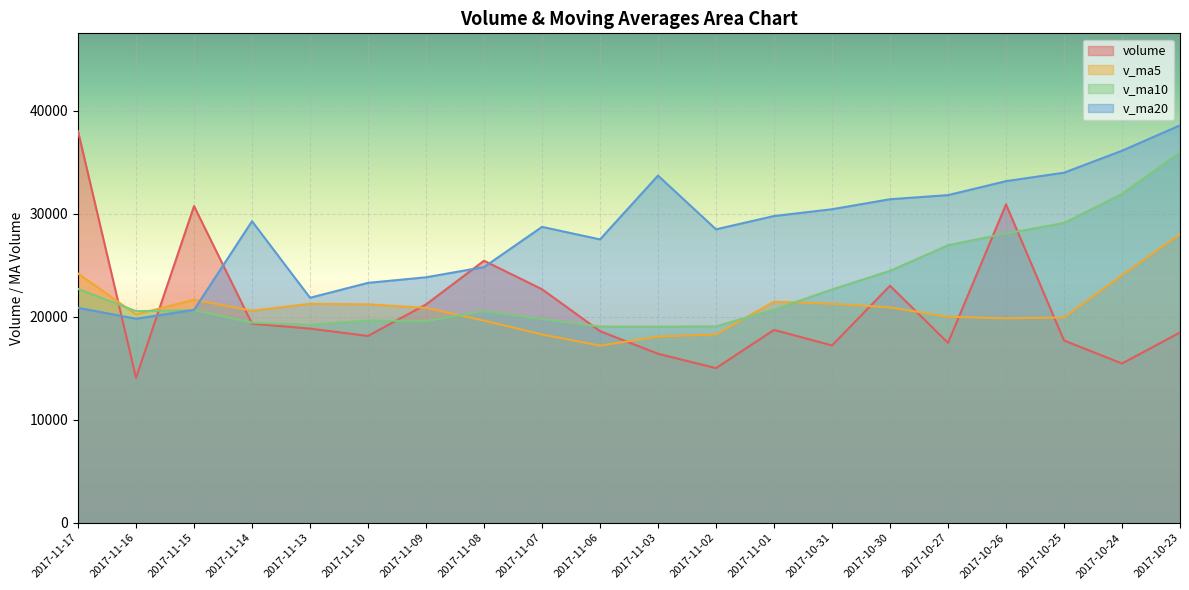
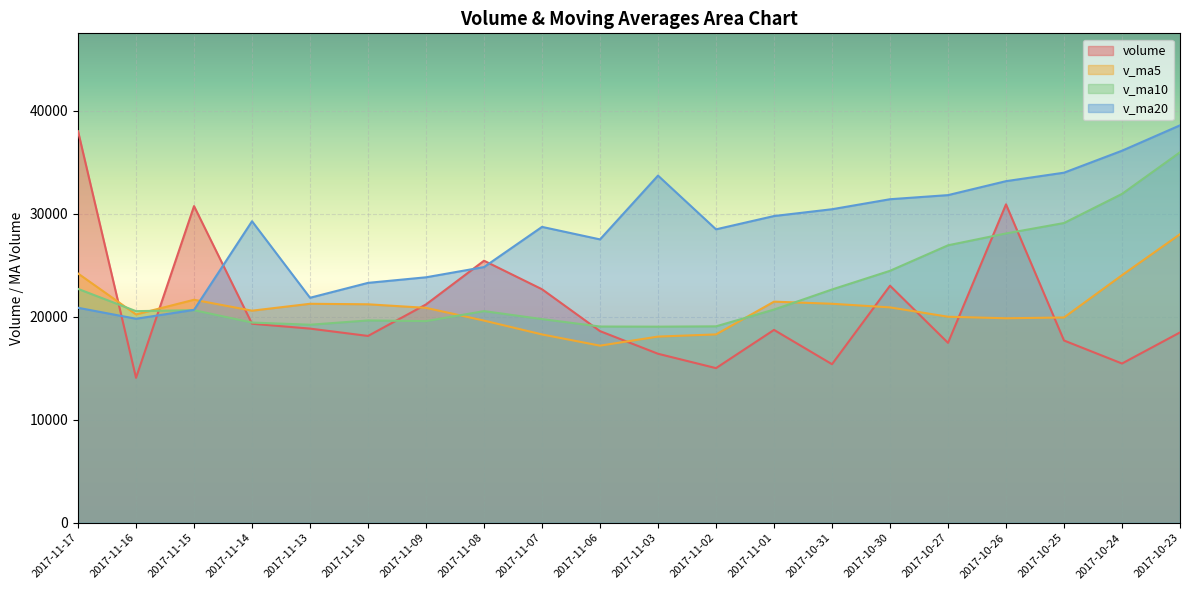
volume, 2017-10-31: 17200 -> 15400
